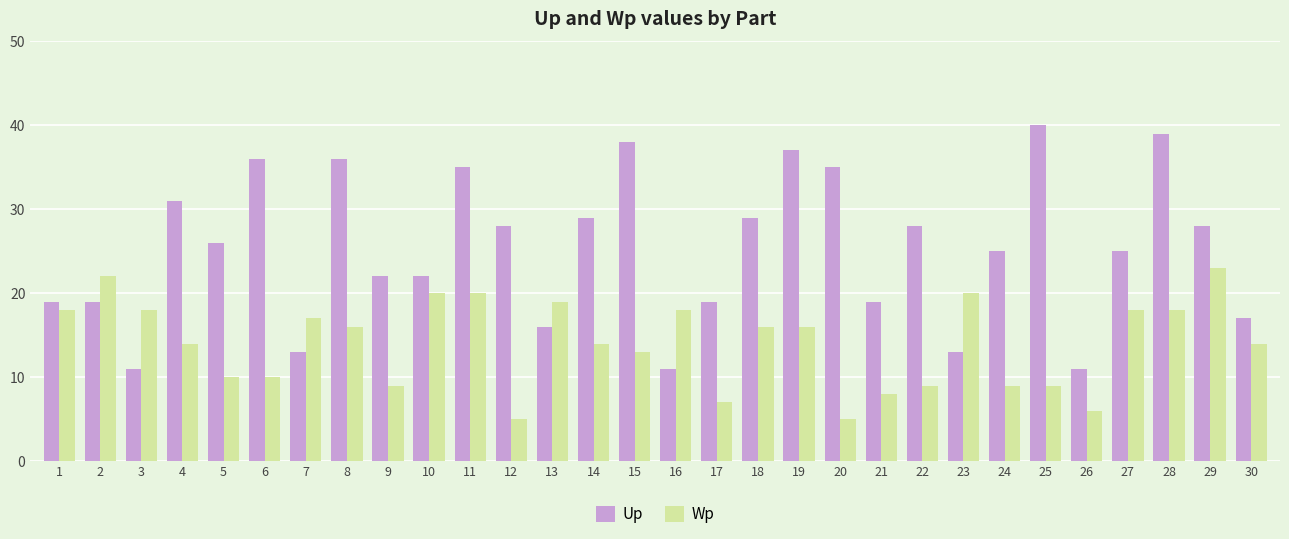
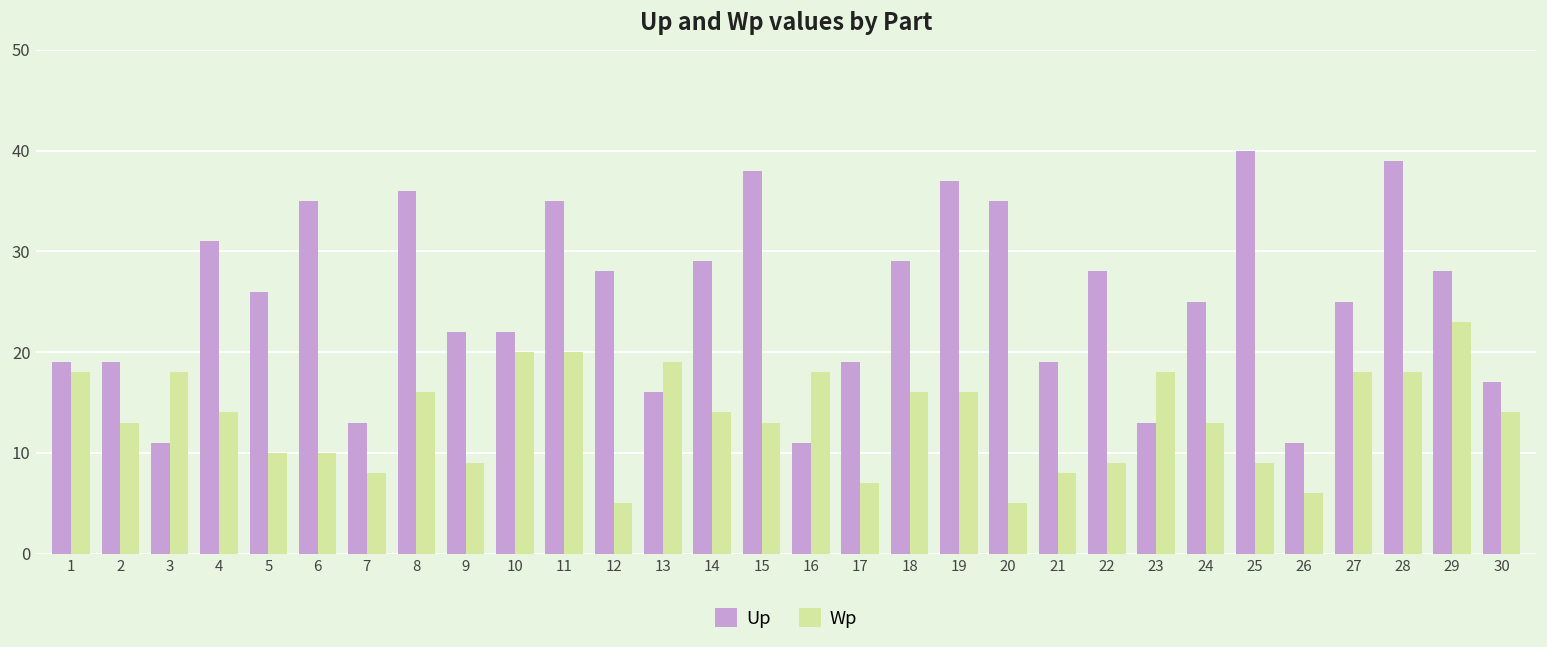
Wp, 2: 22 -> 13
Up, 6: 36 -> 35
Wp, 7: 17 -> 8
Wp, 23: 20 -> 18
Wp, 24: 9 -> 13
